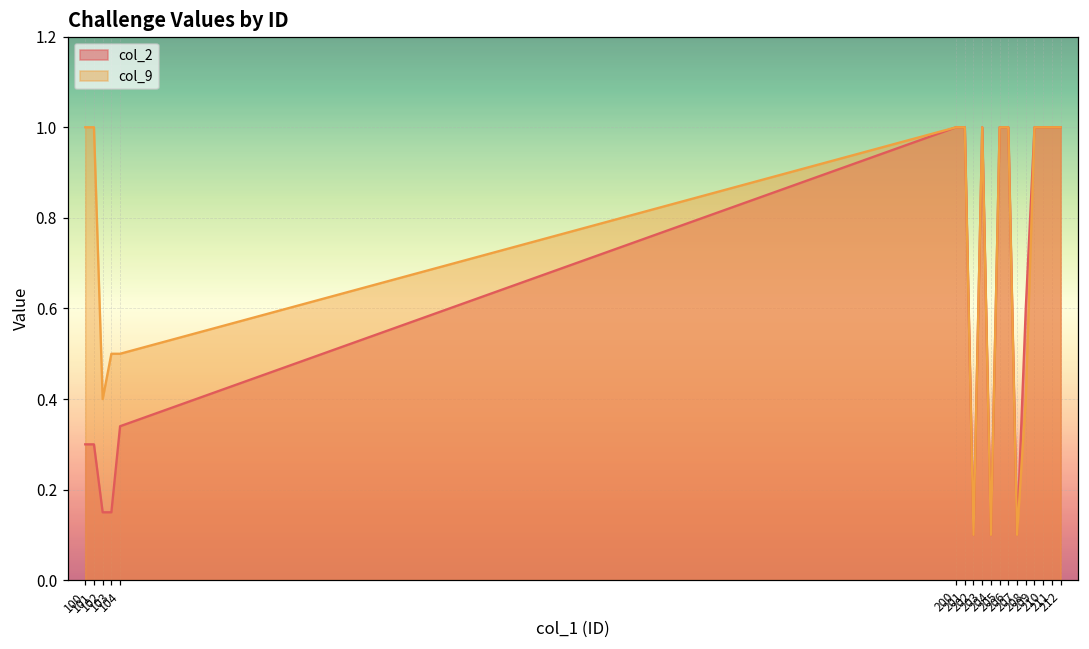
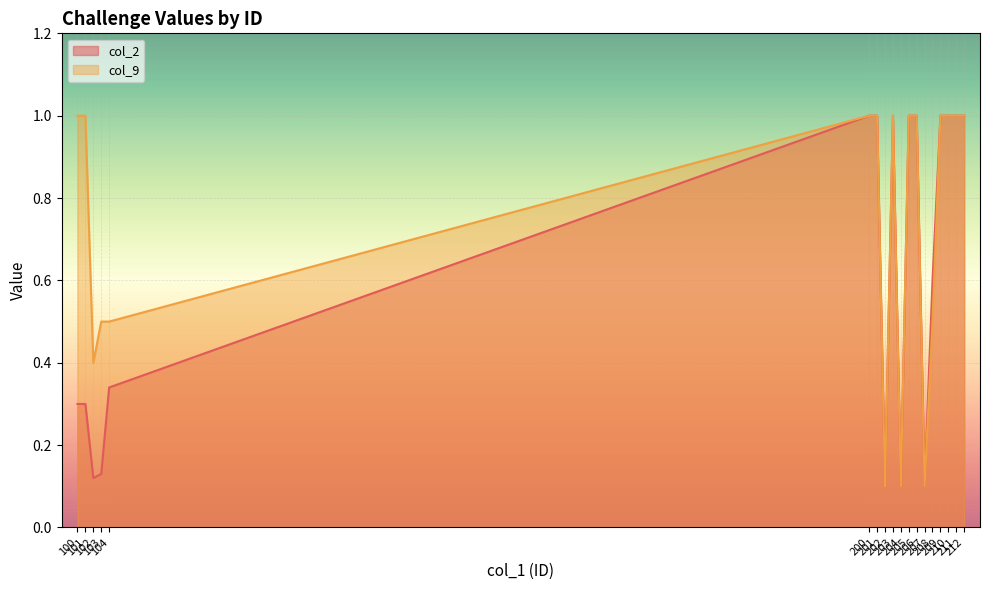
col_2, 102: 0.15 -> 0.12
col_2, 103: 0.15 -> 0.13
col_9, 208: 0.4 -> 0.5
